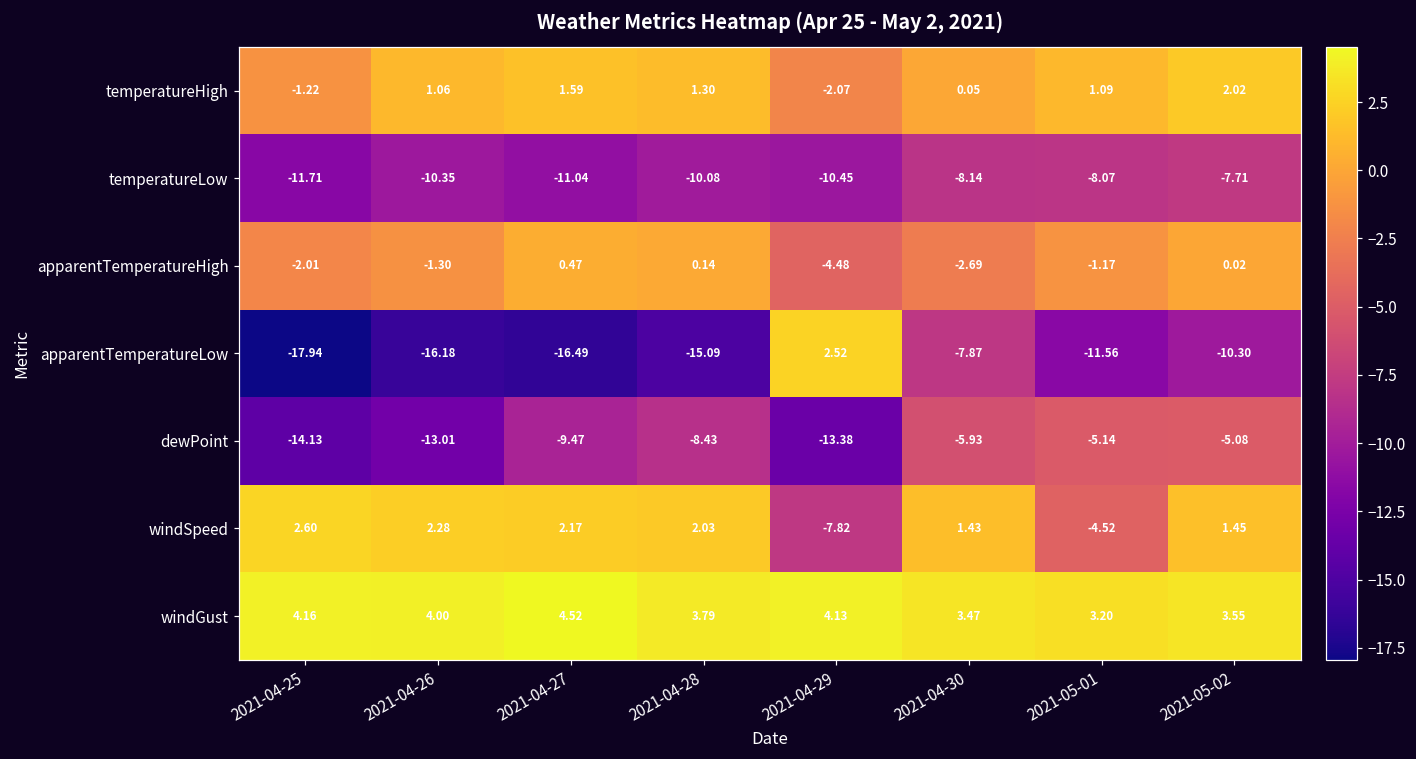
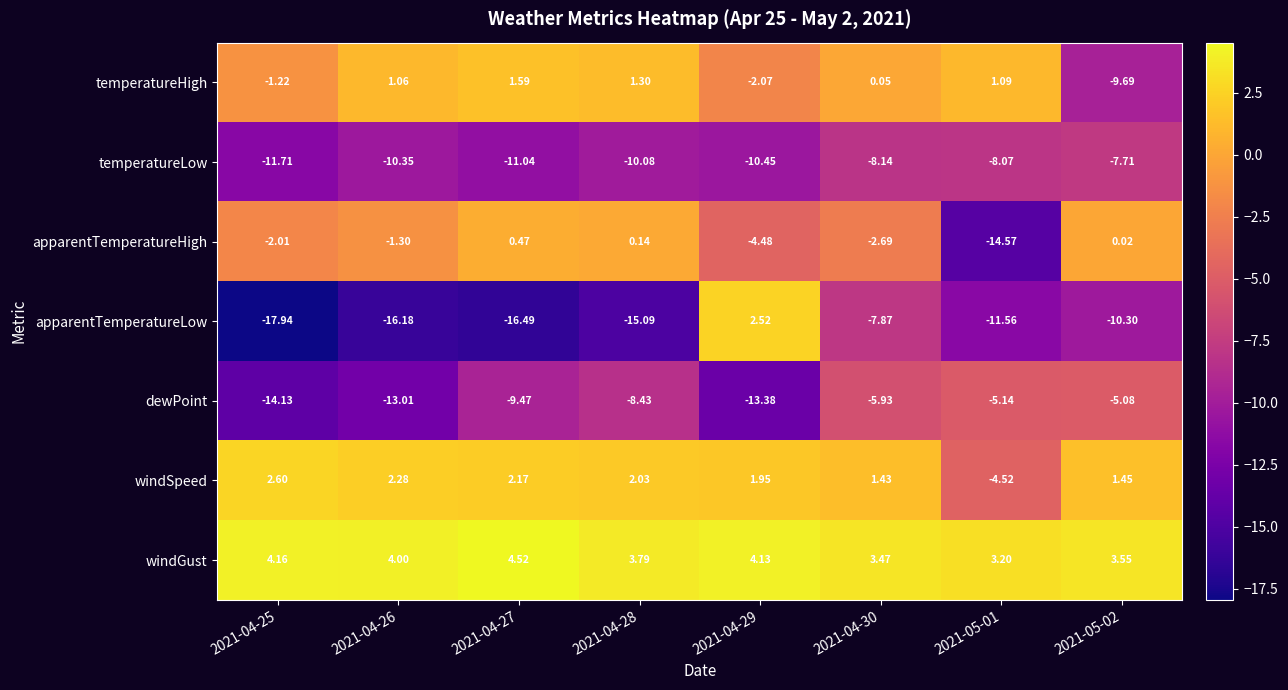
temperatureHigh, 2021-05-02: 2.02 -> -9.69
apparentTemperatureHigh, 2021-05-01: -1.17 -> -14.57
windSpeed, 2021-04-29: -7.82 -> 1.95
